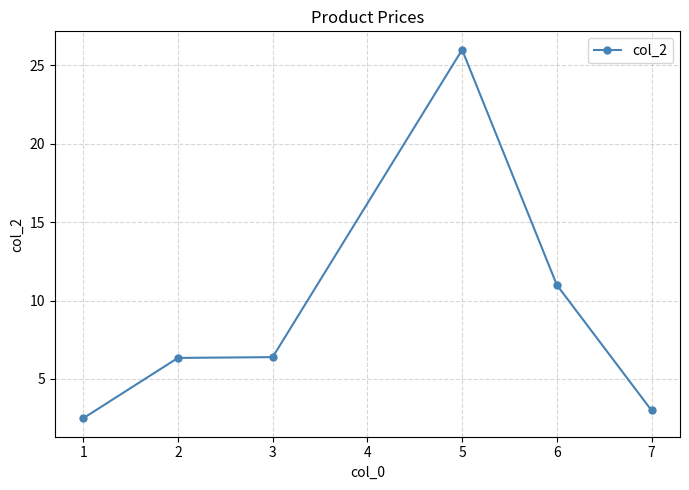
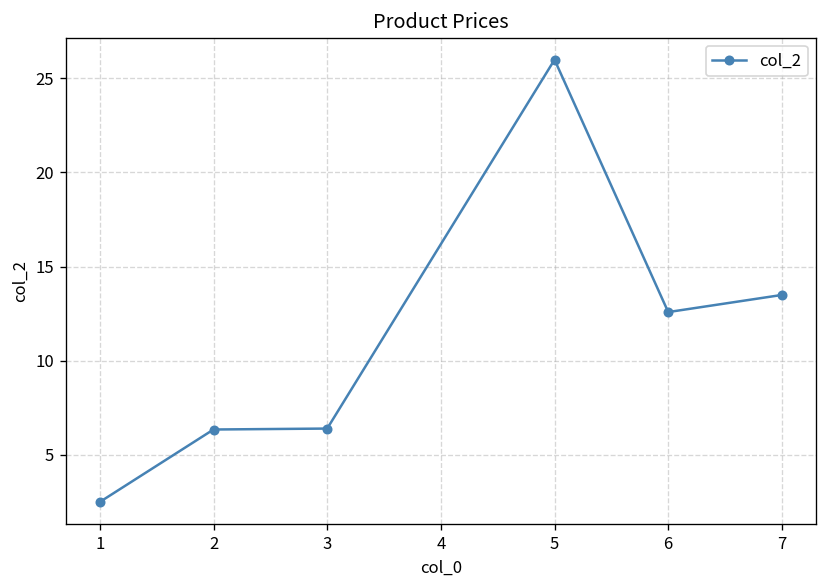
6: 11.0 -> 12.6
7: 3.0 -> 13.5
